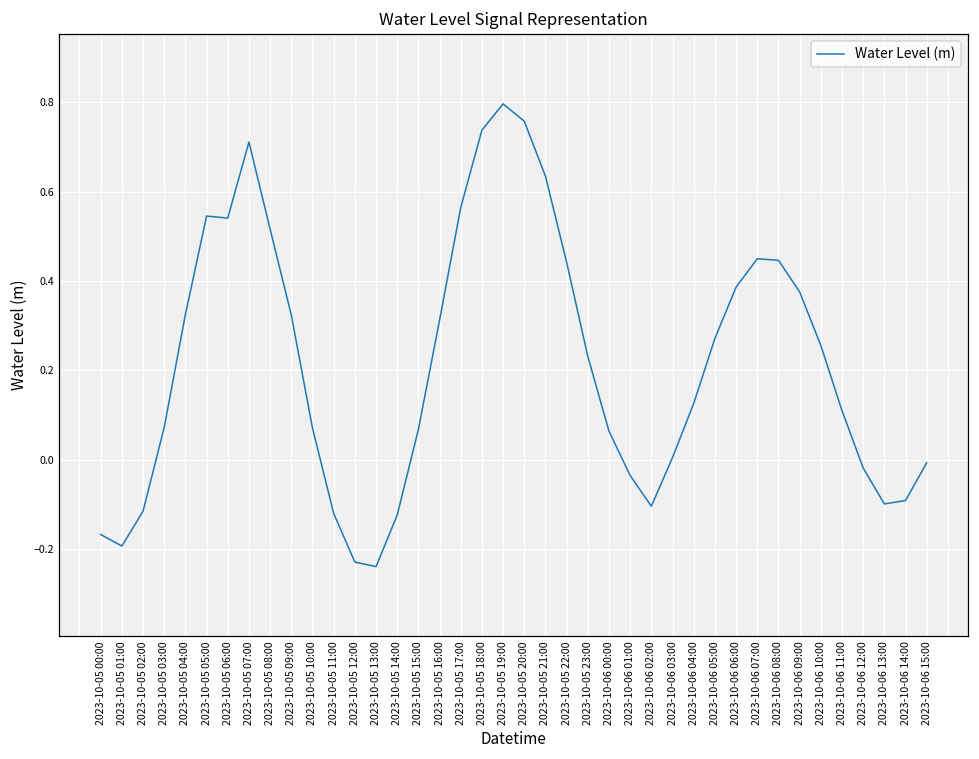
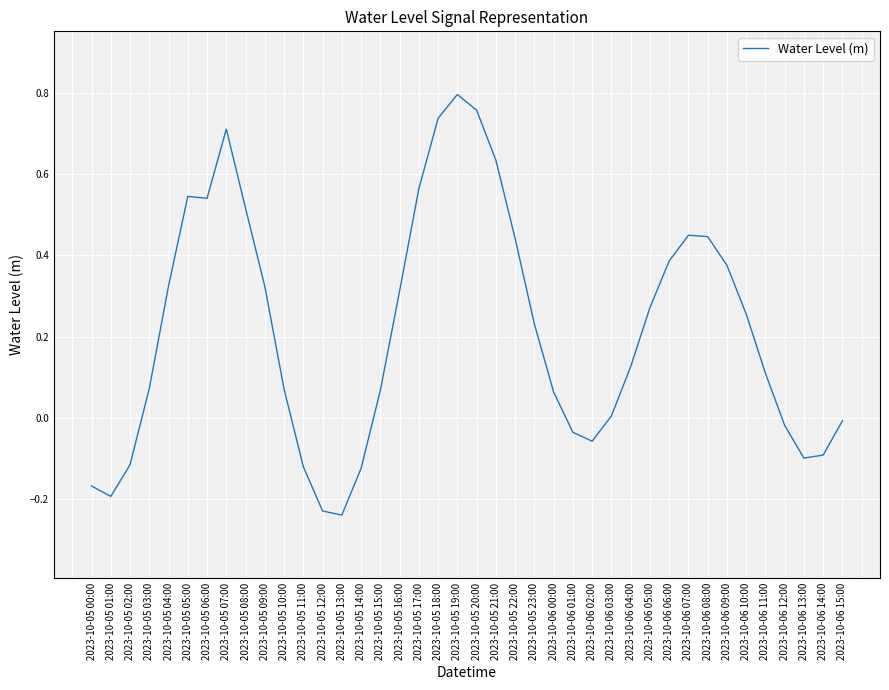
2023-10-06 02:00: -0.10 -> -0.06
